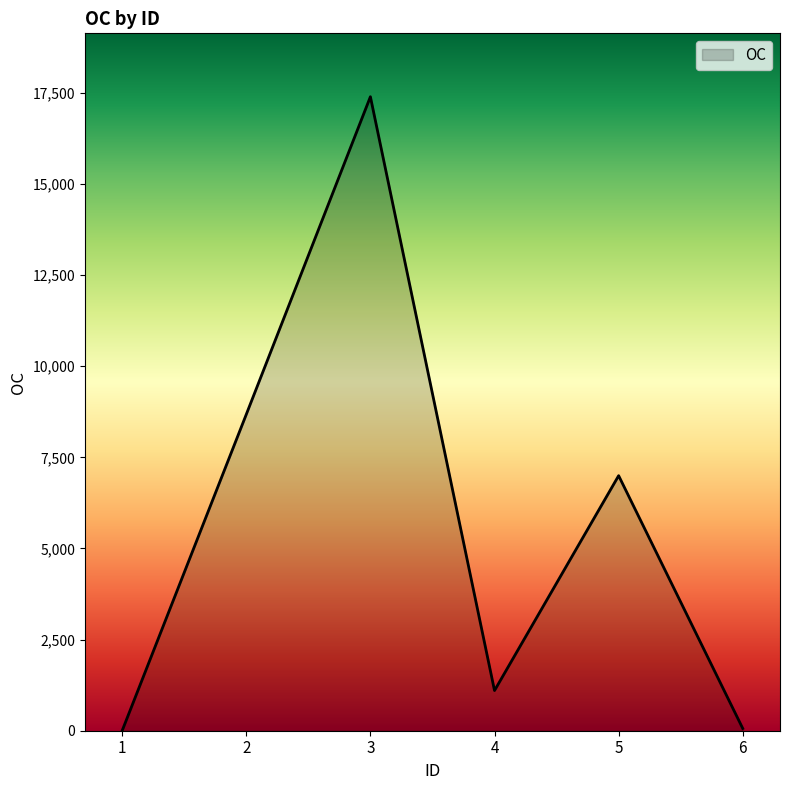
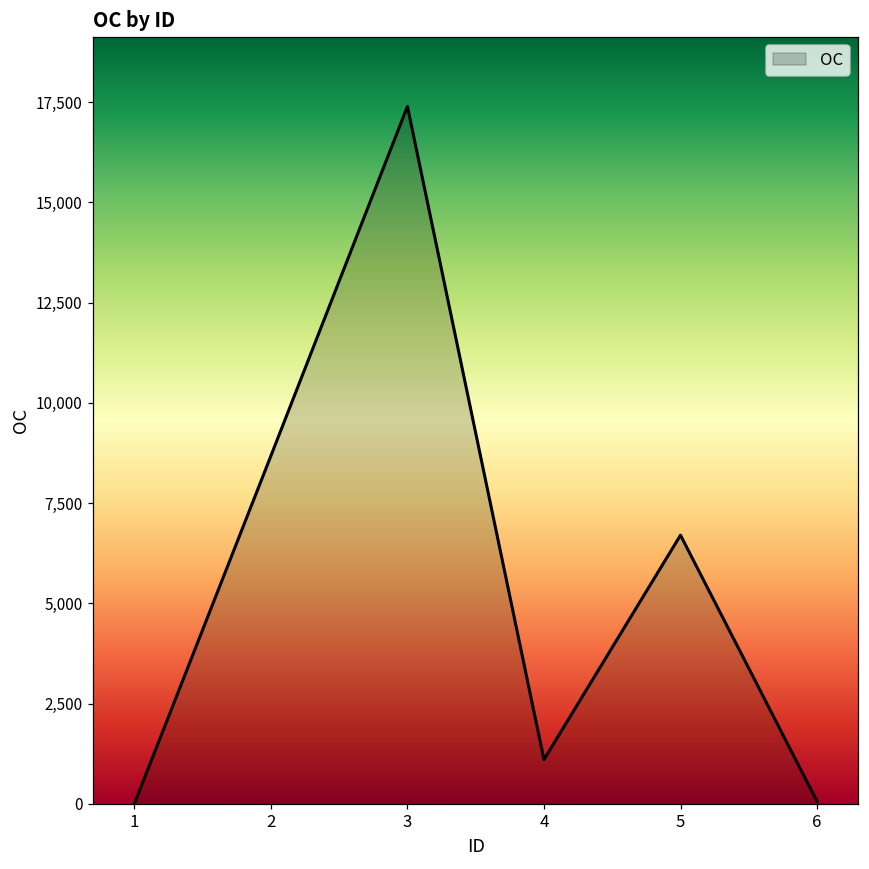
5: 7,000 -> 6,700
